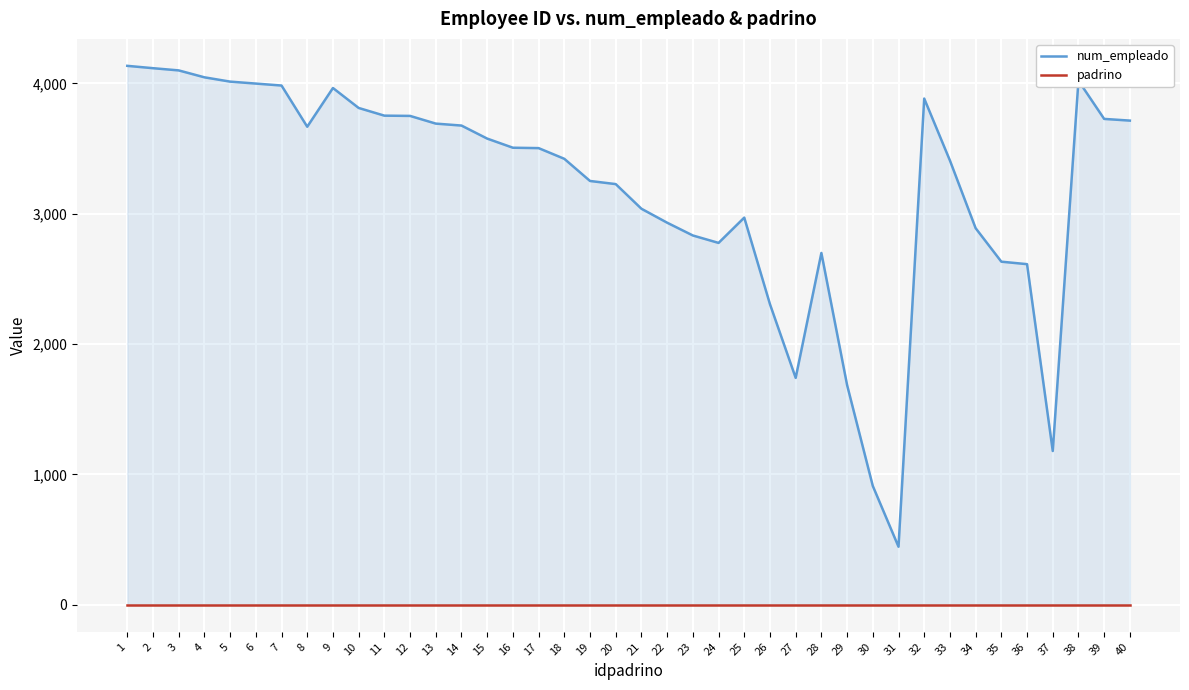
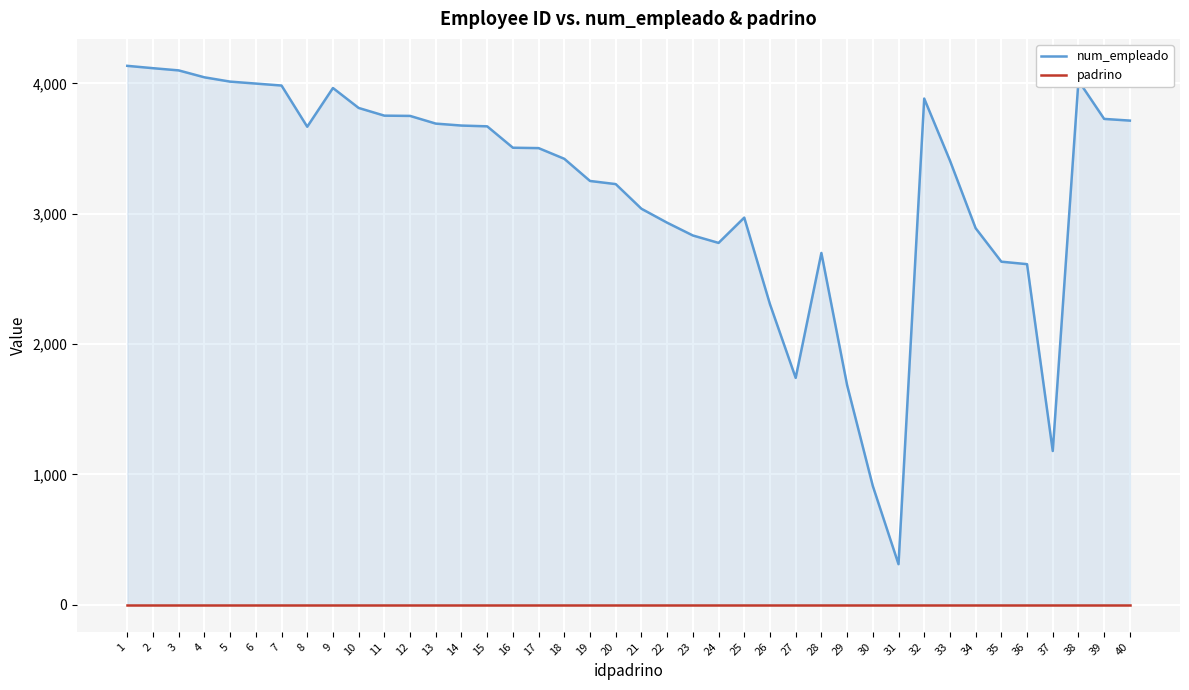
num_empleado, 15: 3,580 -> 3,670
num_empleado, 31: 450 -> 310
